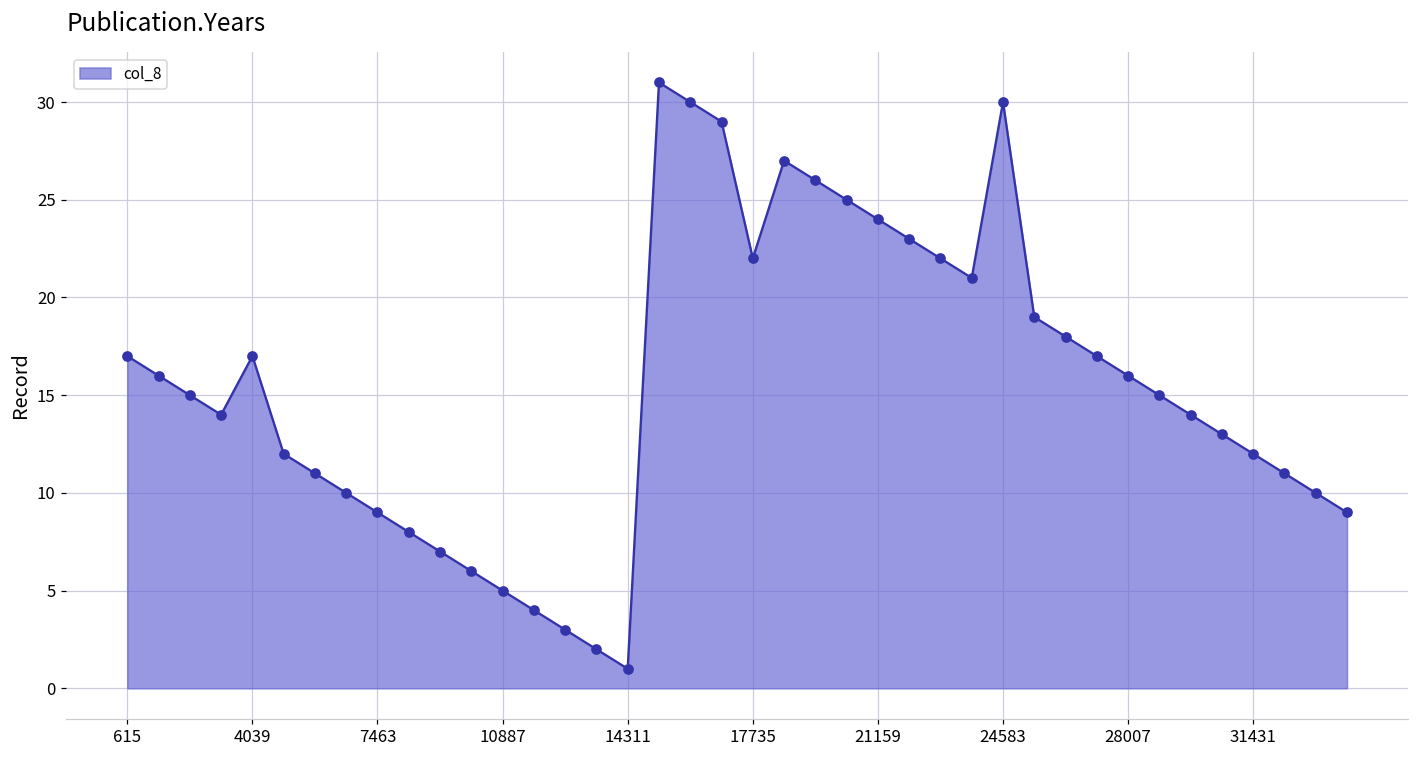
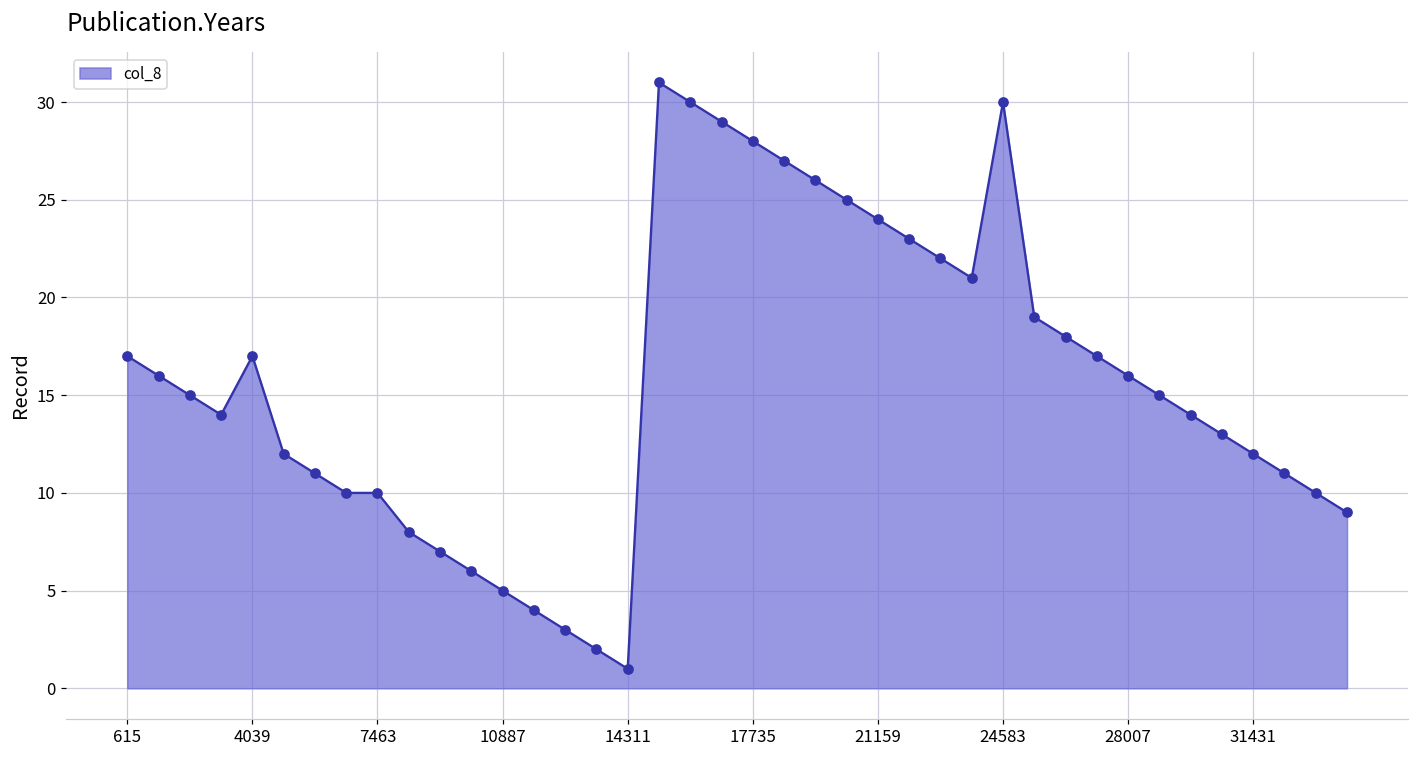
7463: 9 -> 10
17735: 22 -> 28
